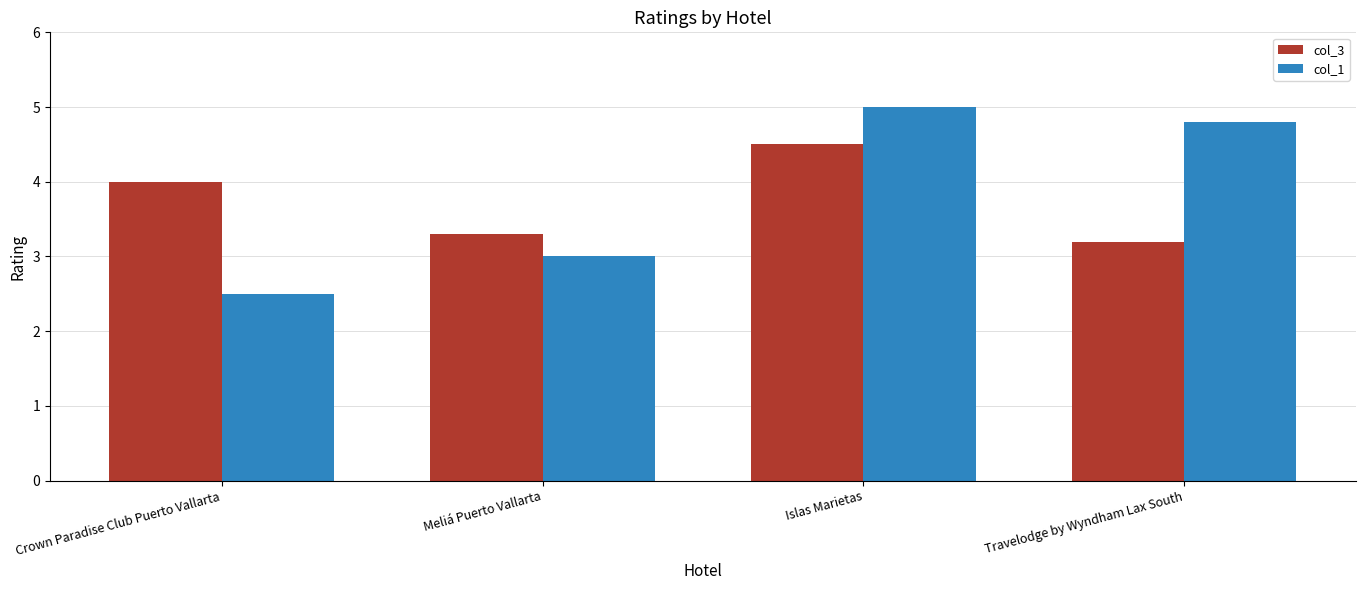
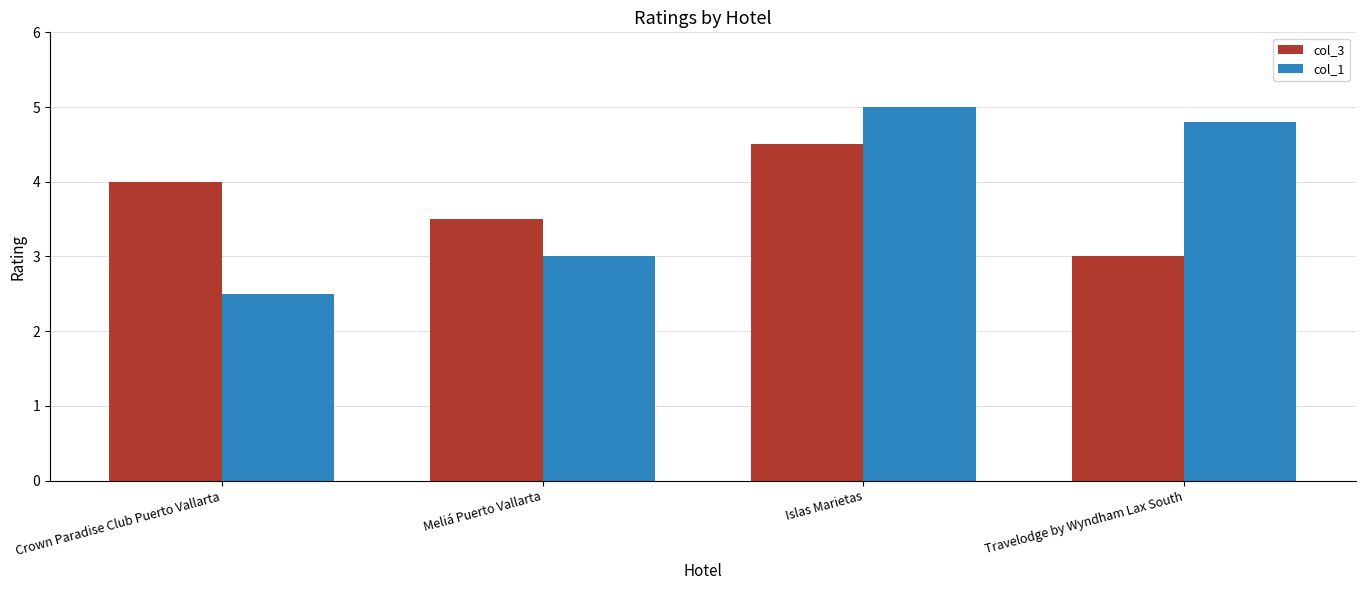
col_3, Meliá Puerto Vallarta: 3.3 -> 3.5
col_3, Travelodge by Wyndham Lax South: 3.2 -> 3.0
